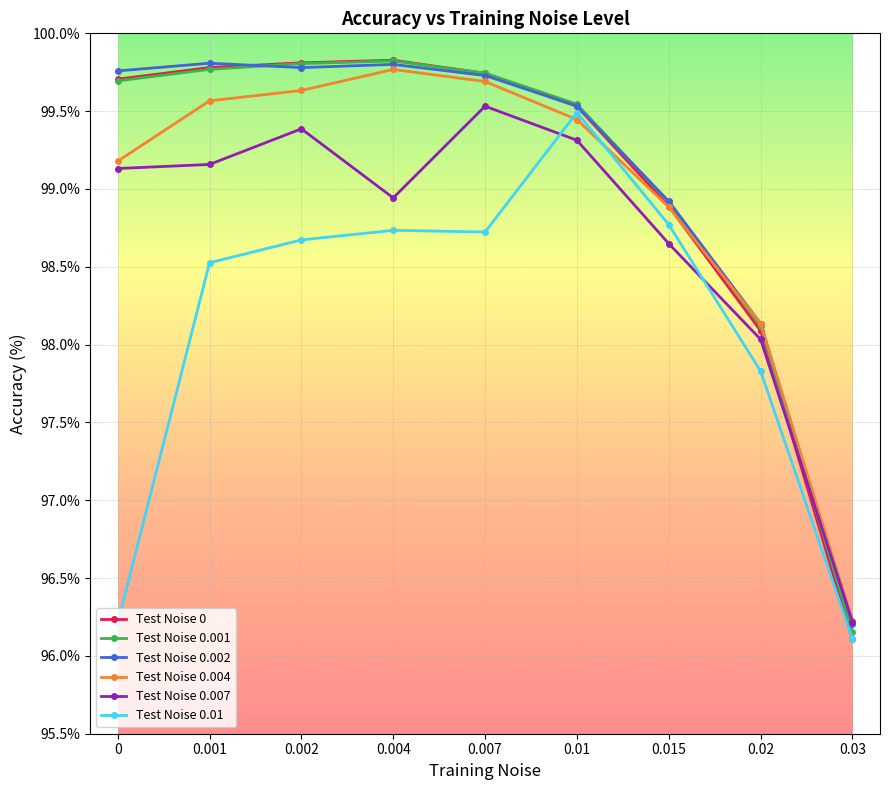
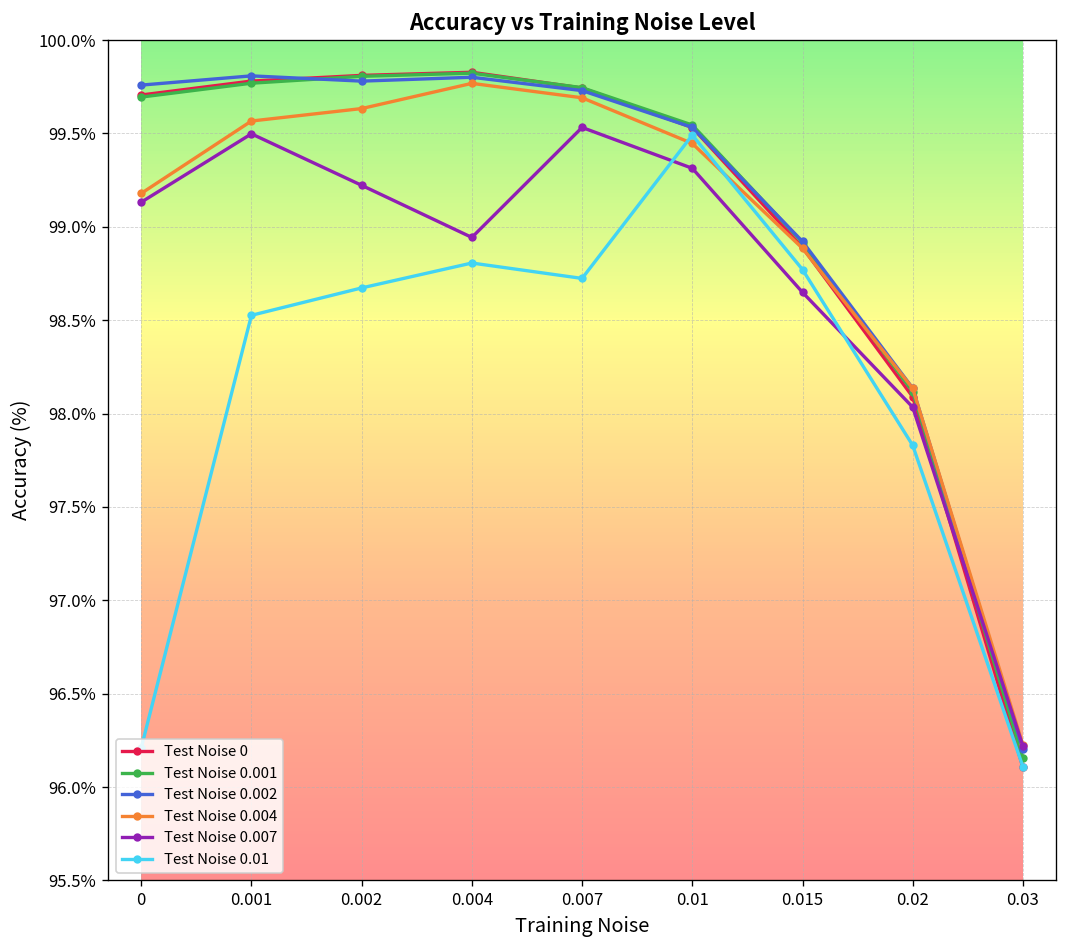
Test Noise 0.007, 0.001: 99.16% -> 99.50%
Test Noise 0.007, 0.002: 99.39% -> 99.22%
Test Noise 0.01, 0.004: 98.73% -> 98.81%
